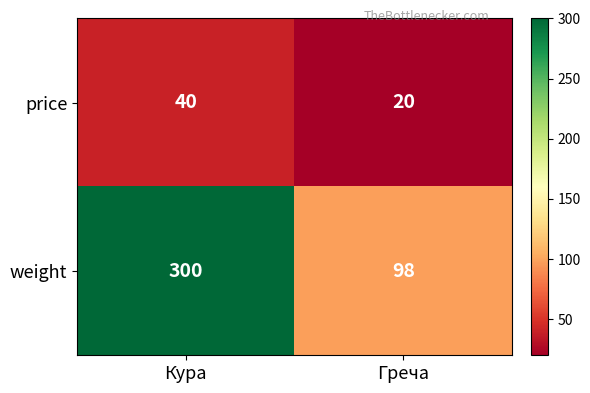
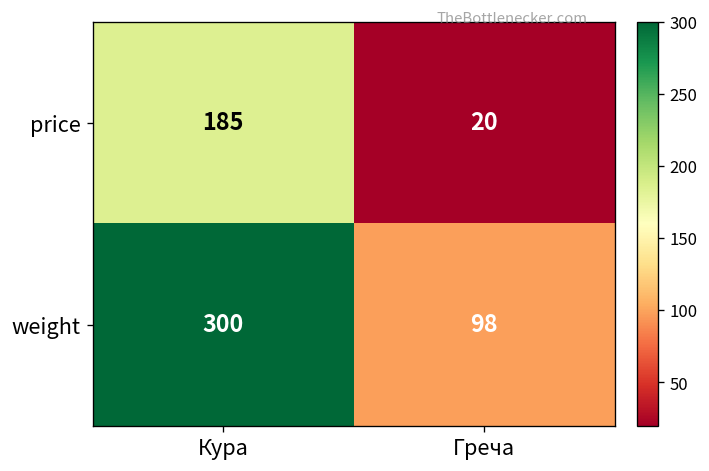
price, Кура: 40 -> 185
